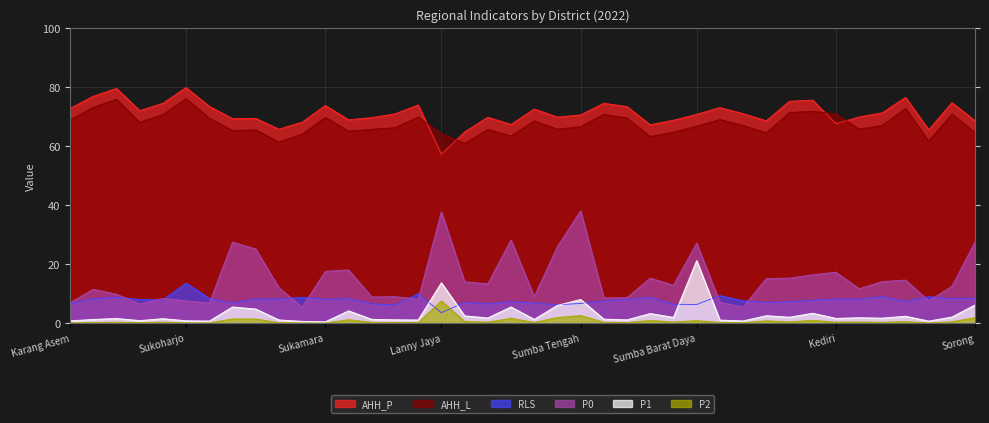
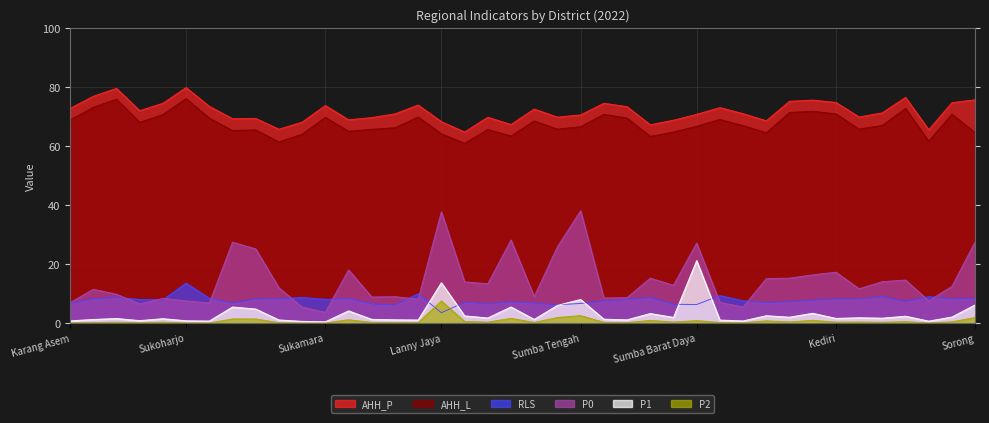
P0, Sukamara: 18 -> 4
AHH_P, Lanny Jaya: 57 -> 68
AHH_P, Kediri: 68 -> 75
AHH_P, Sorong: 69 -> 76
